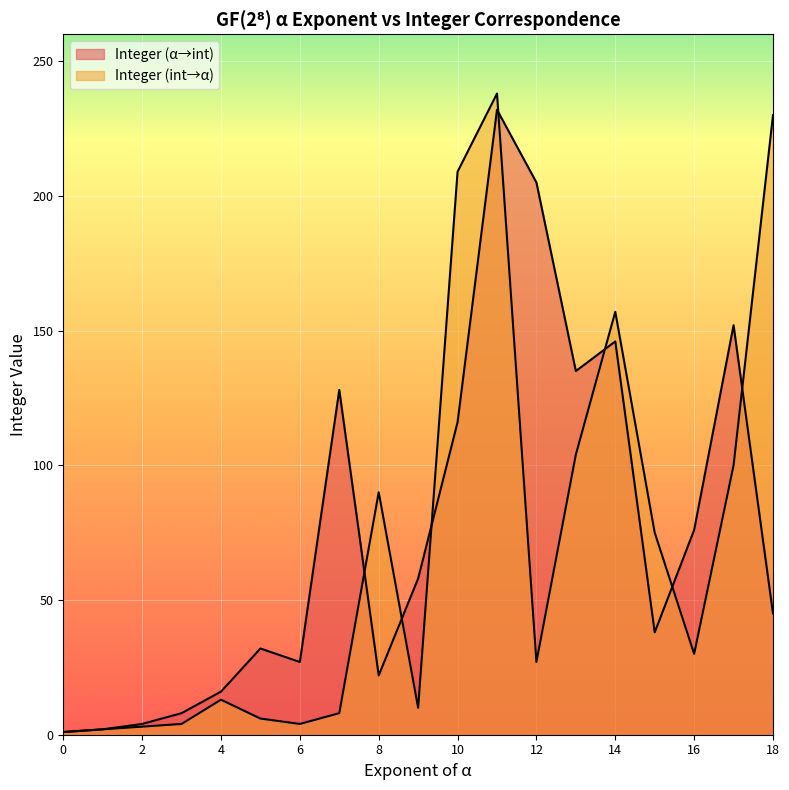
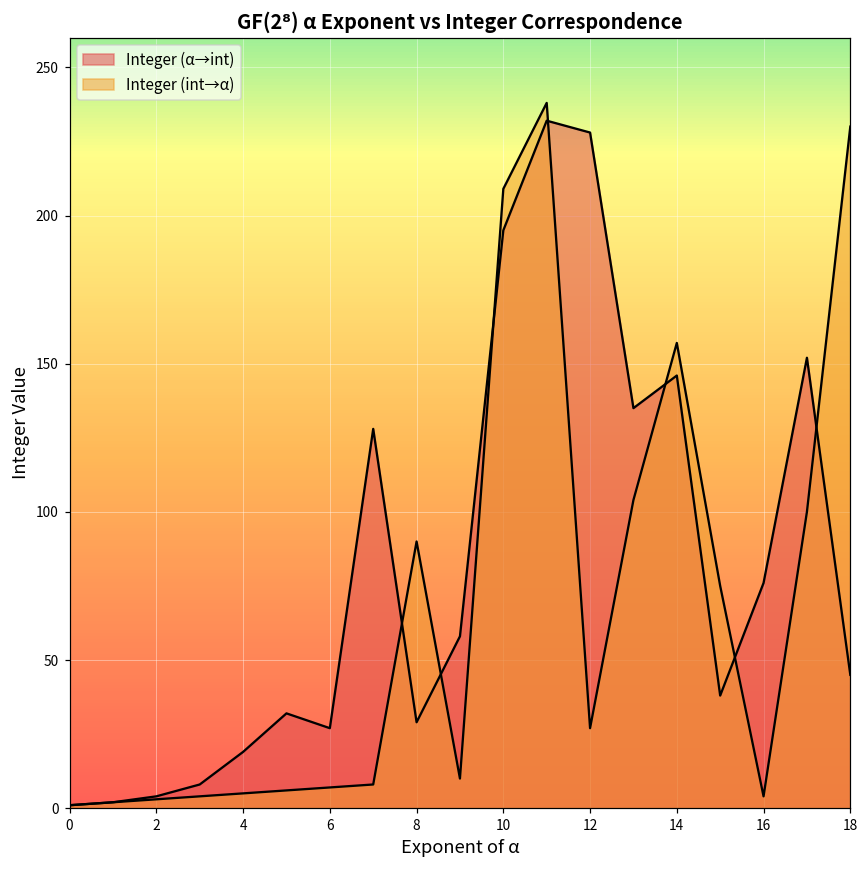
Integer (α→int), 4: 16 -> 19
Integer (int→α), 4: 13 -> 5
Integer (int→α), 6: 4 -> 7
Integer (α→int), 8: 22 -> 29
Integer (α→int), 10: 116 -> 195
Integer (α→int), 12: 205 -> 228
Integer (int→α), 16: 30 -> 4
